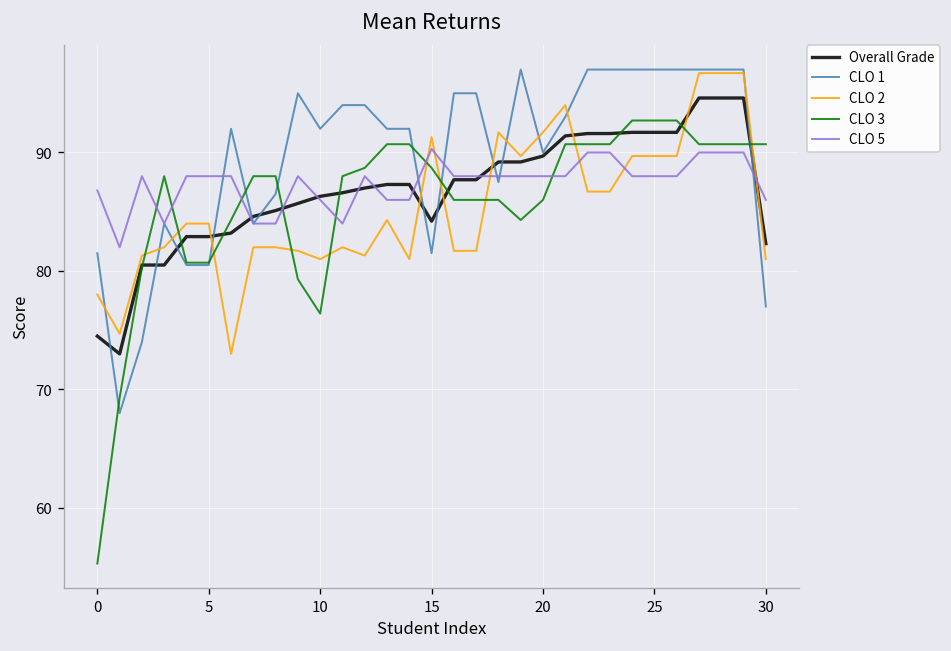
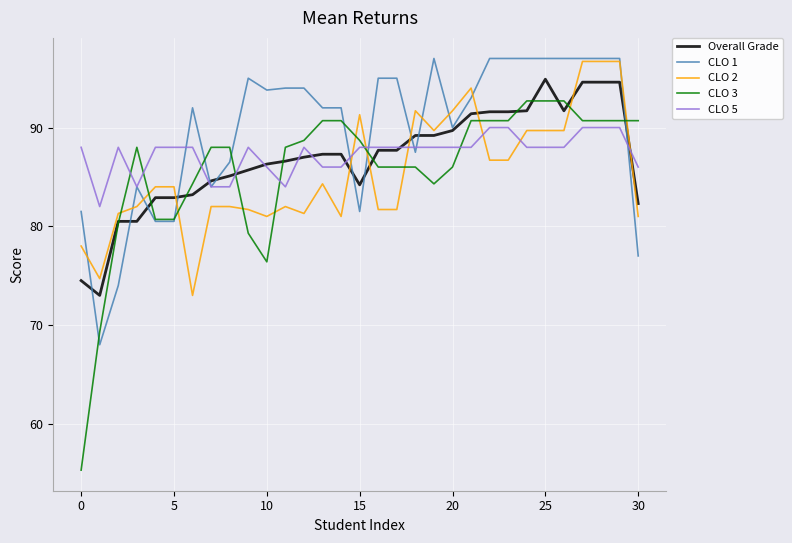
CLO 5, 0: 87 -> 88
CLO 1, 10: 92 -> 94
CLO 5, 15: 90 -> 88
Overall Grade, 25: 92 -> 95
